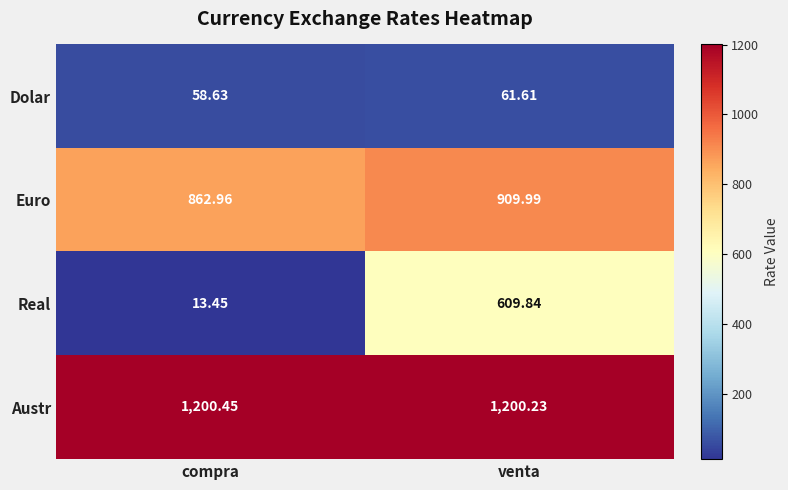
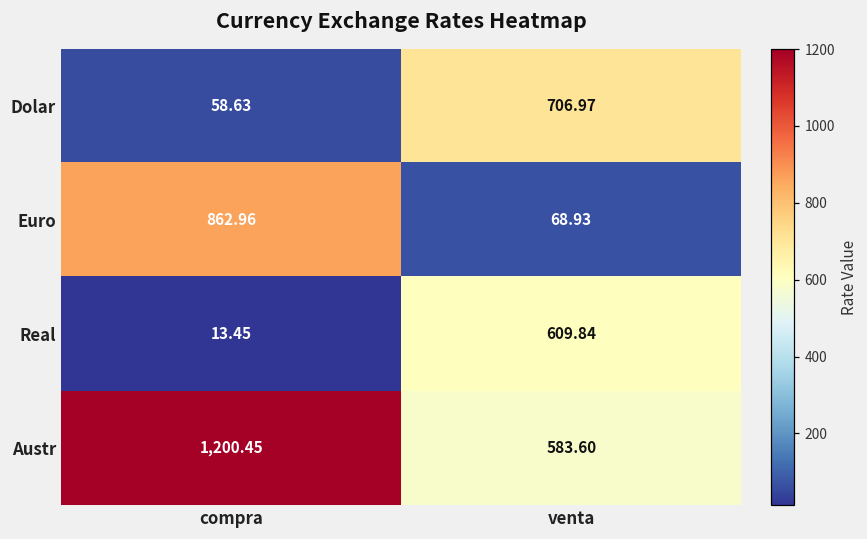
Dolar, venta: 61.61 -> 706.97
Euro, venta: 909.99 -> 68.93
Austr, venta: 1,200.23 -> 583.60
